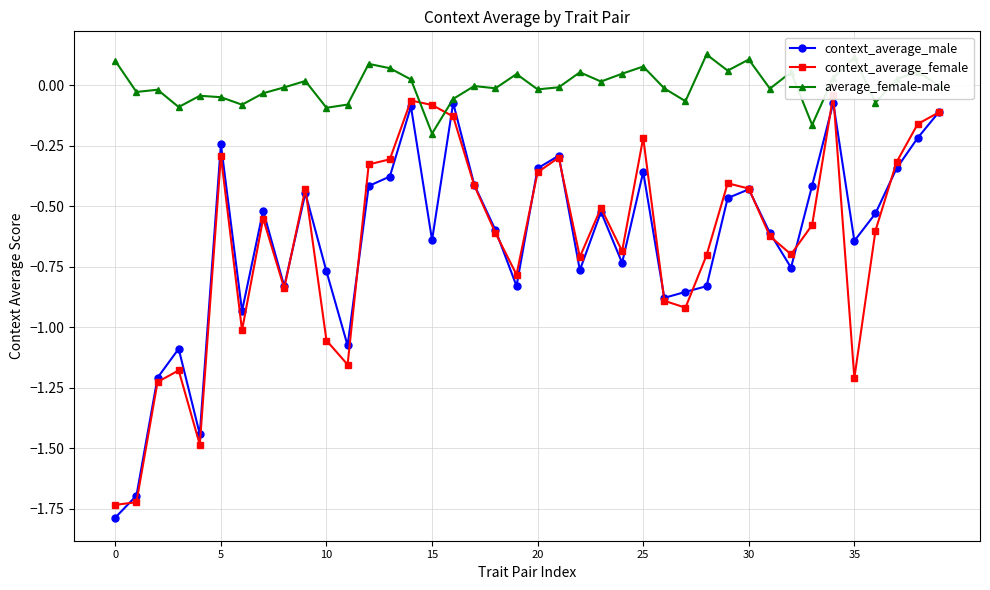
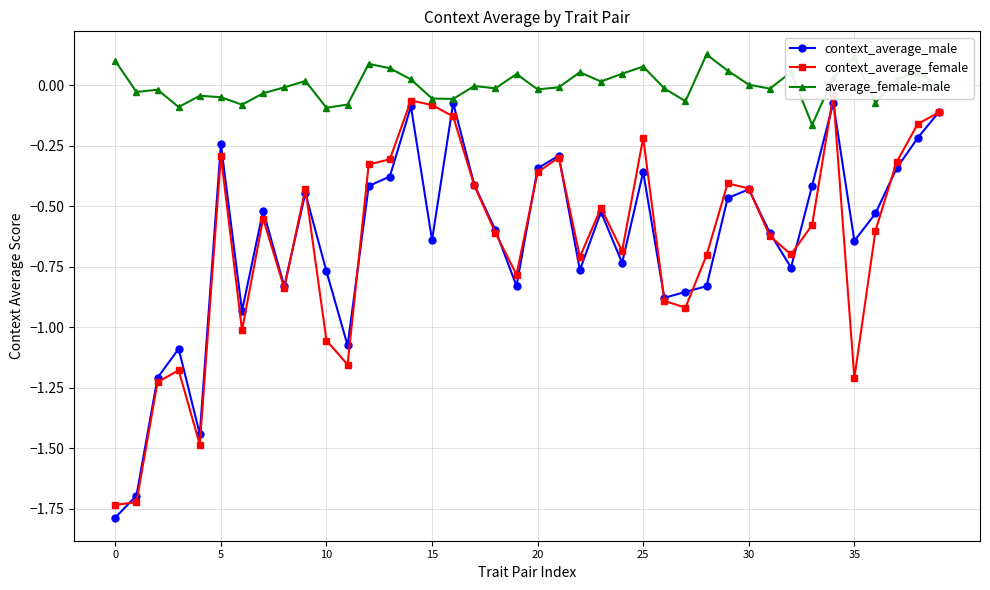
average_female-male, 15: -0.20 -> -0.05
average_female-male, 30: 0.11 -> 0.00
